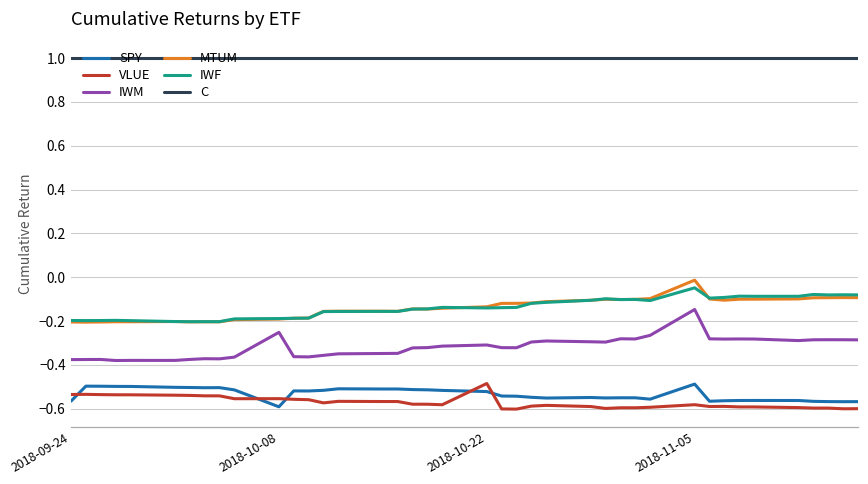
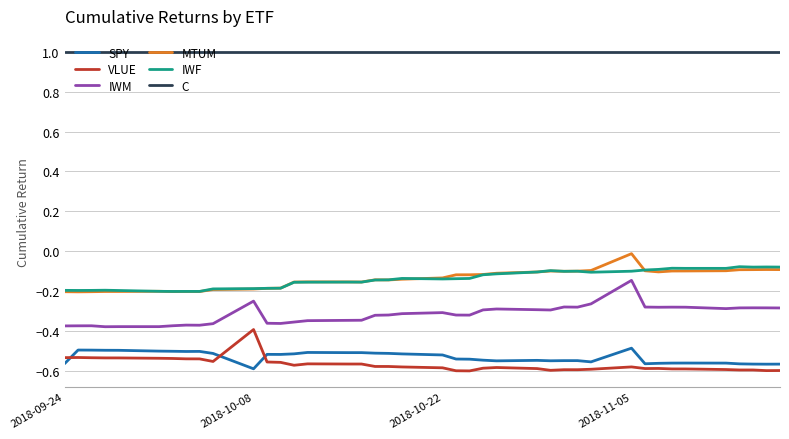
VLUE, 2018-10-08: -0.55 -> -0.39
VLUE, 2018-10-22: -0.49 -> -0.59
IWF, 2018-11-05: -0.05 -> -0.10
